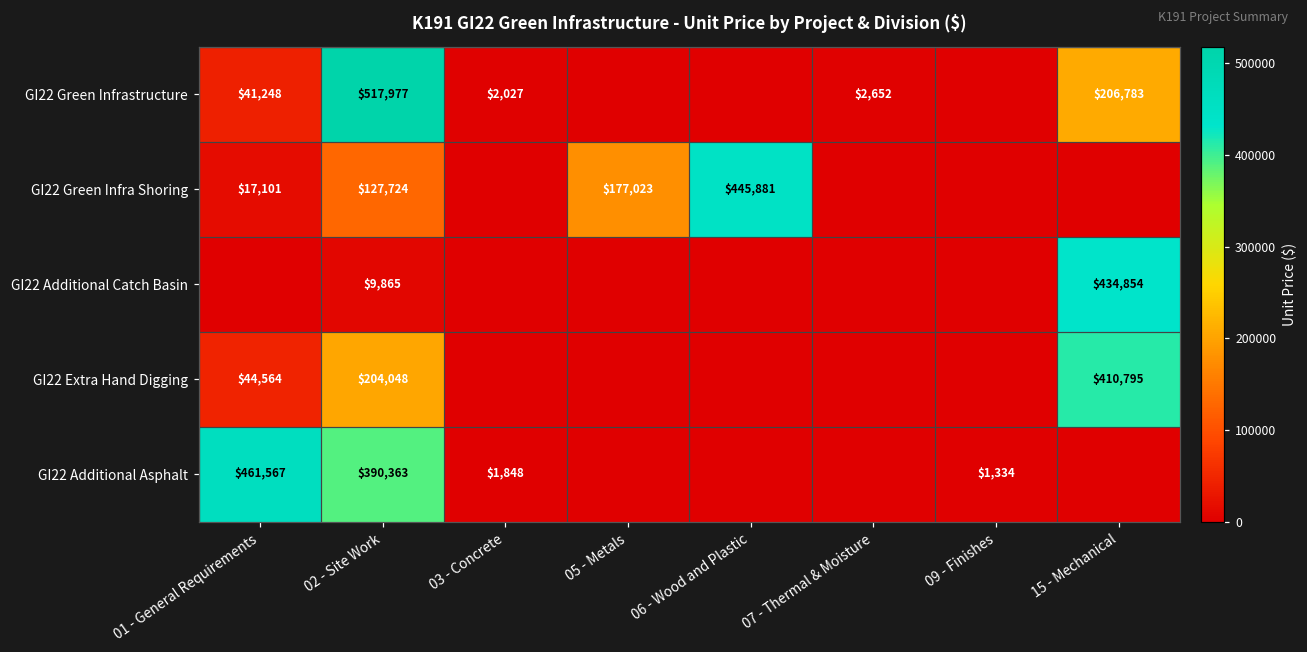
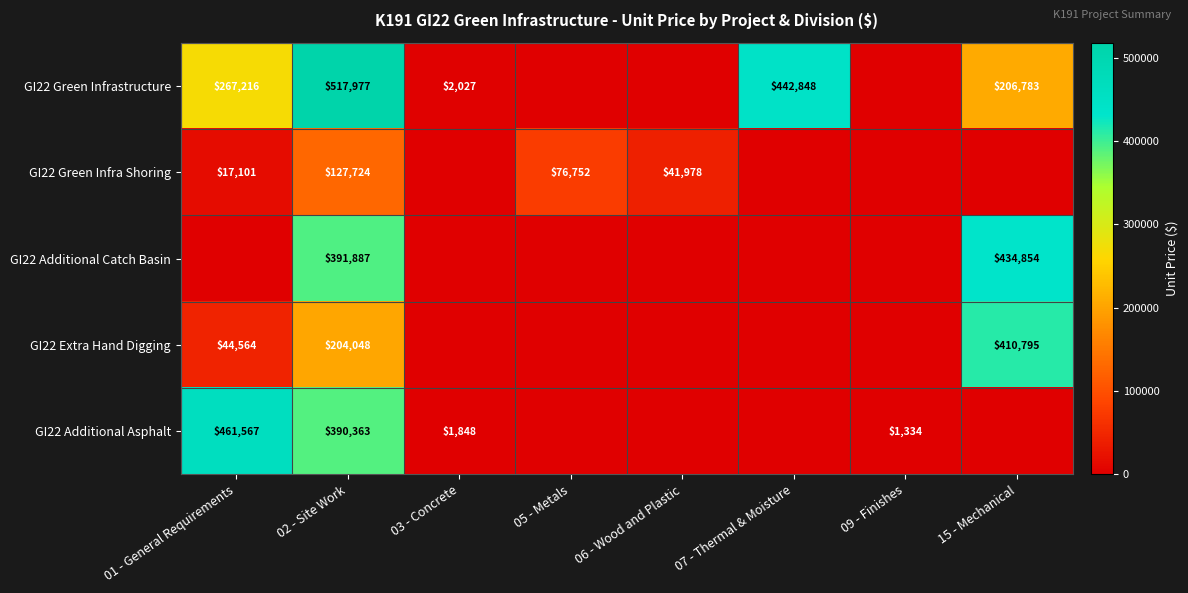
GI22 Green Infrastructure, 01 - General Requirements: $41,248 -> $267,216
GI22 Green Infrastructure, 07 - Thermal & Moisture: $2,652 -> $442,848
GI22 Green Infra Shoring, 05 - Metals: $177,023 -> $76,752
GI22 Green Infra Shoring, 06 - Wood and Plastic: $445,881 -> $41,978
GI22 Additional Catch Basin, 02 - Site Work: $9,865 -> $391,887
